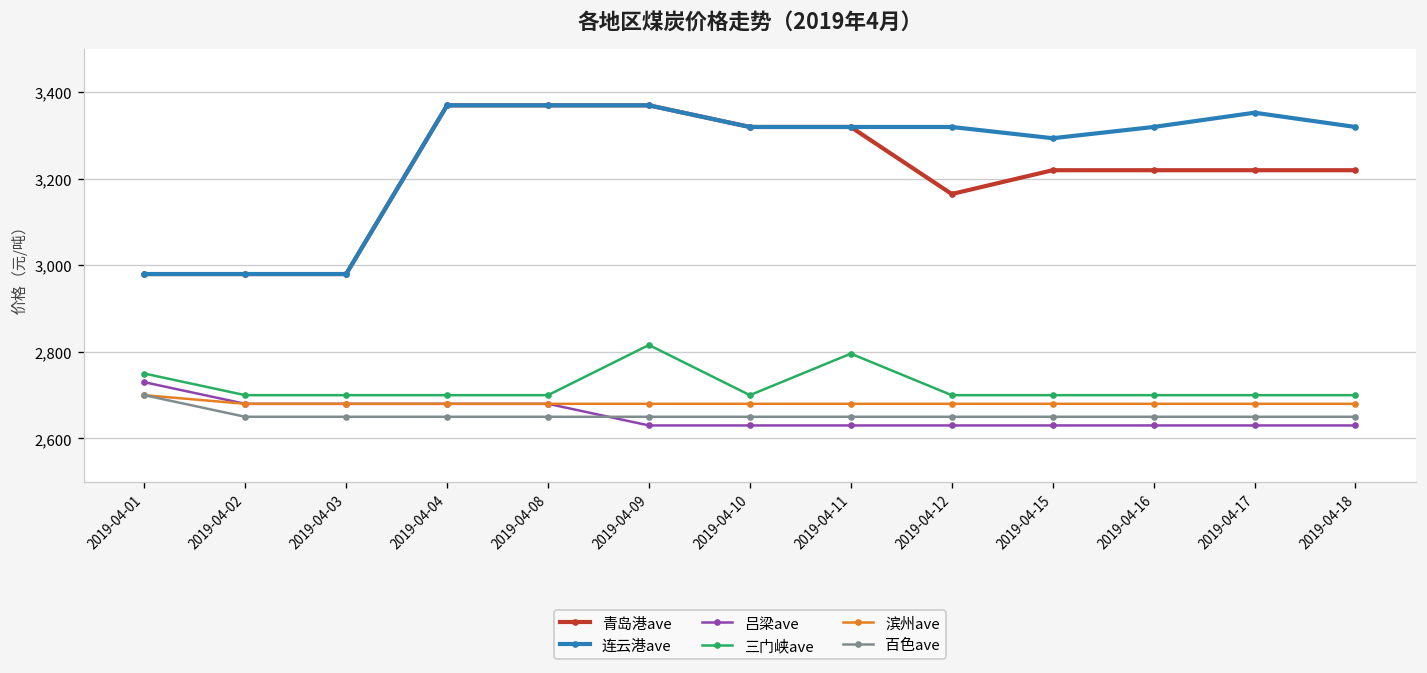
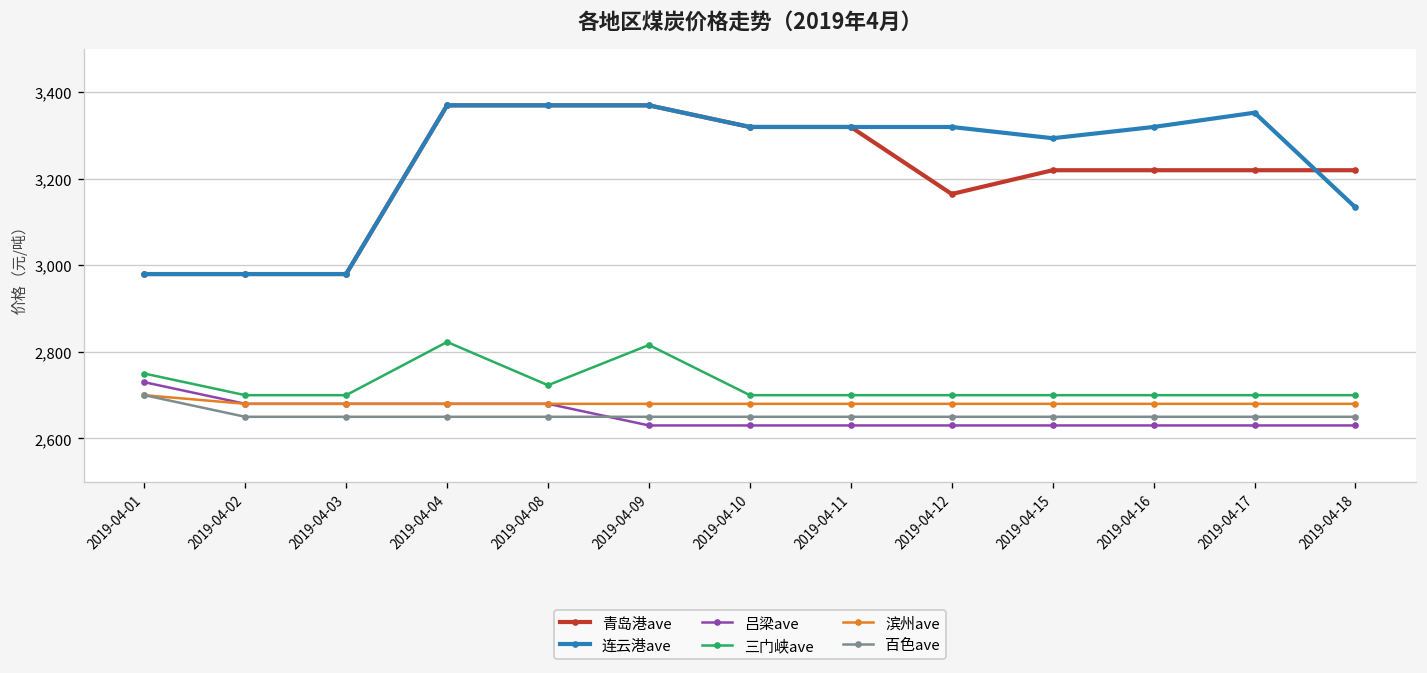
三门峡ave, 2019-04-04: 2,700 -> 2,820
三门峡ave, 2019-04-08: 2,700 -> 2,720
三门峡ave, 2019-04-11: 2,800 -> 2,700
连云港ave, 2019-04-18: 3,320 -> 3,130
